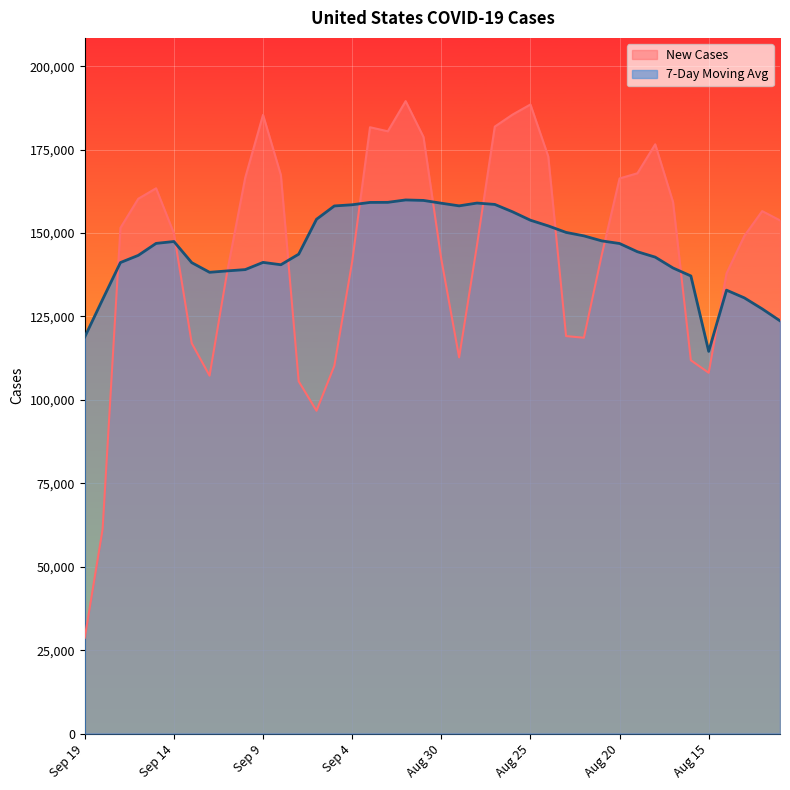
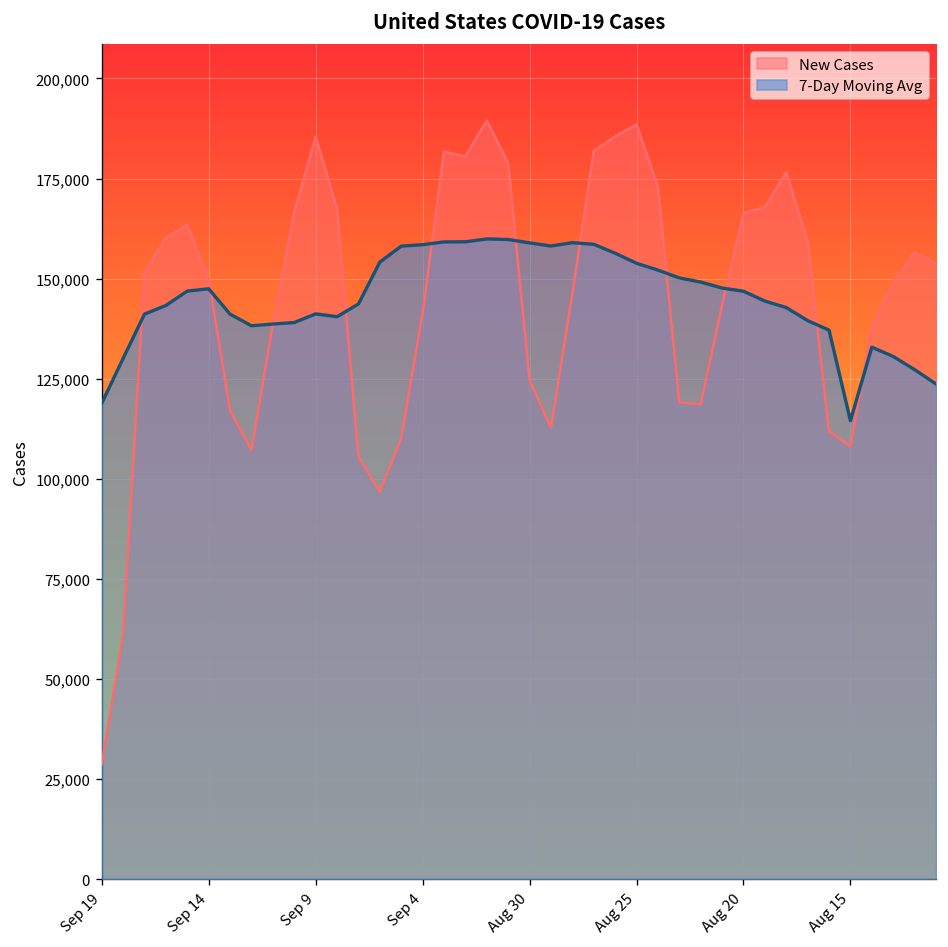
New Cases, Aug 30: 142,000 -> 125,000
